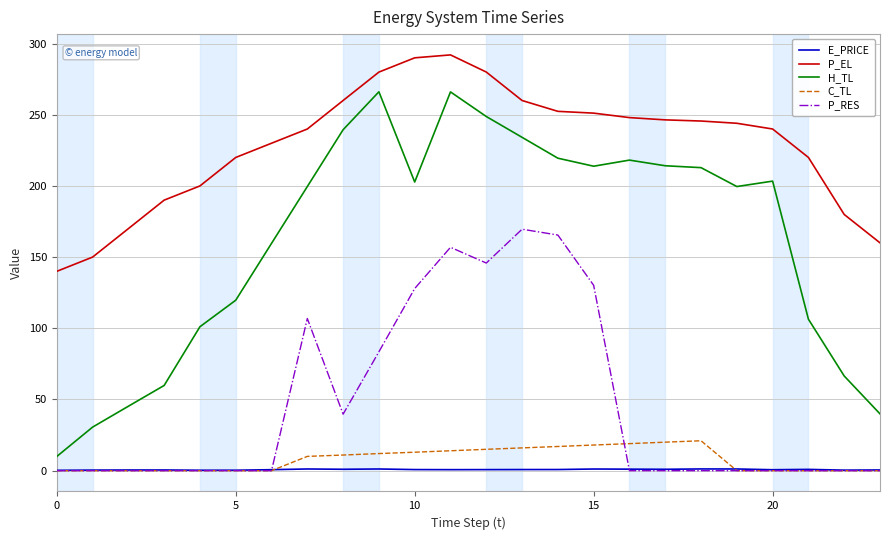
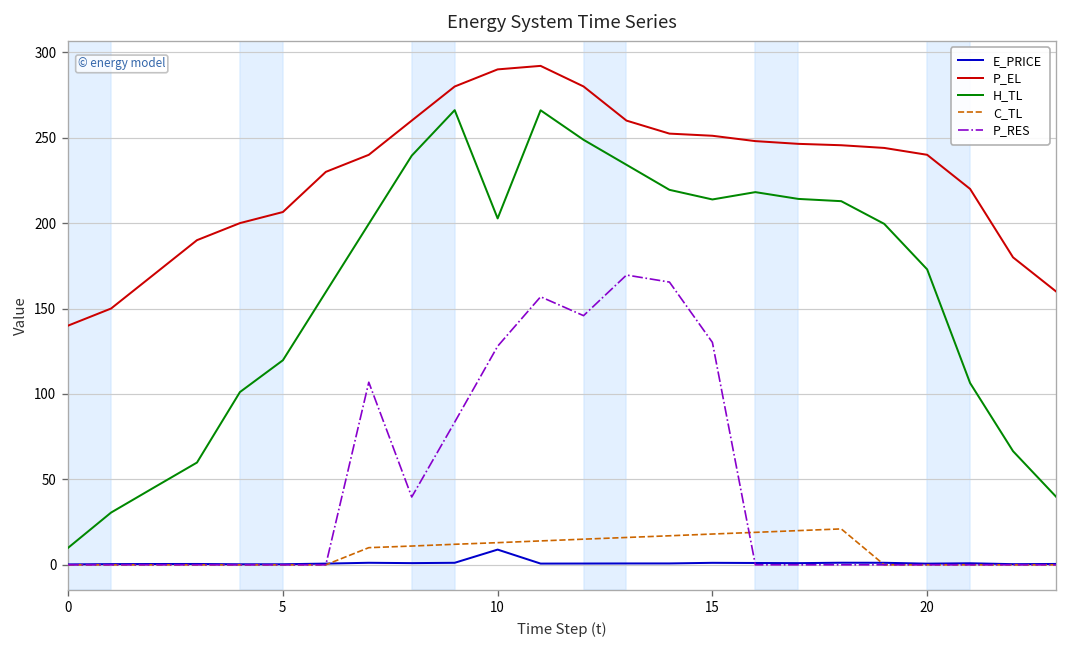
P_EL, 5: 220 -> 206
E_PRICE, 10: 1 -> 9
H_TL, 20: 203 -> 173
